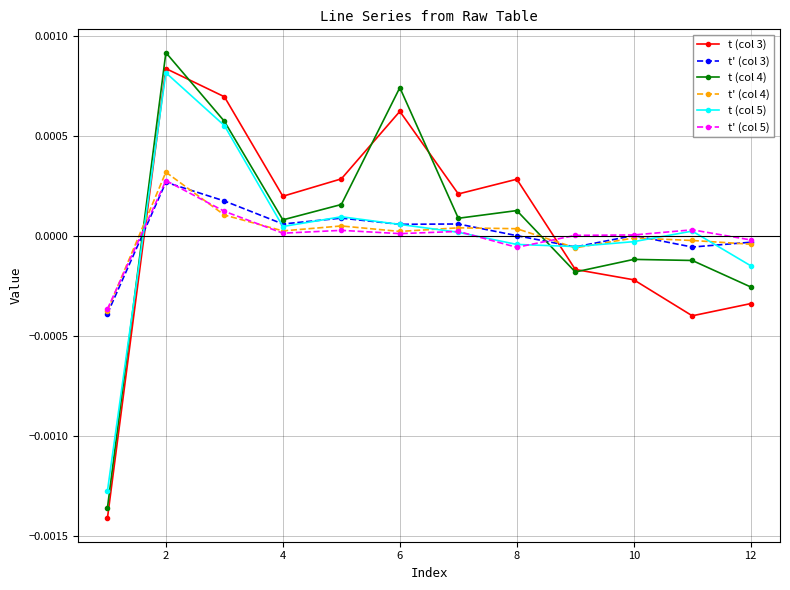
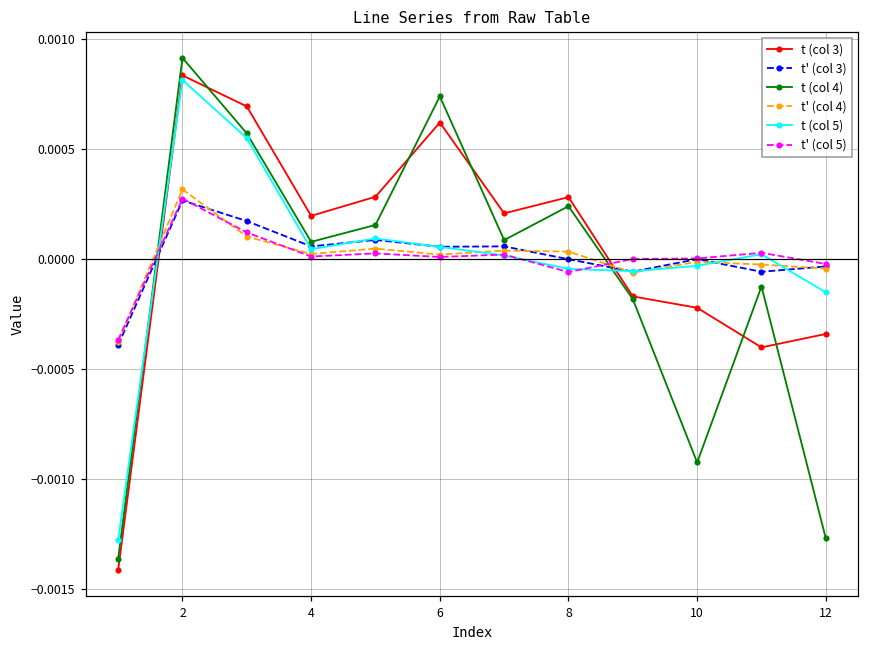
t (col 4), 8: 0.00013 -> 0.00024
t (col 4), 10: -0.00012 -> -0.00092
t (col 4), 12: -0.00026 -> -0.00127
